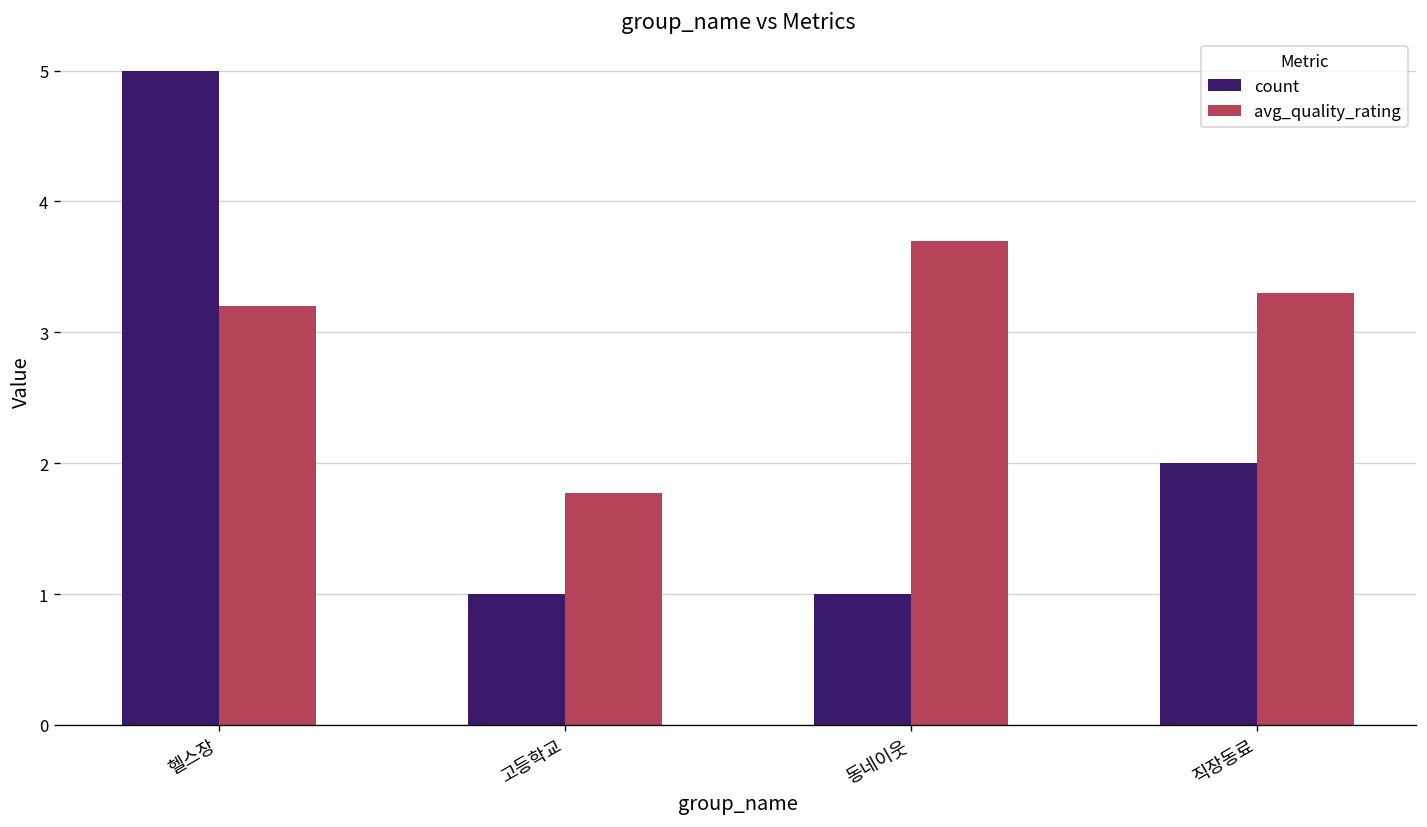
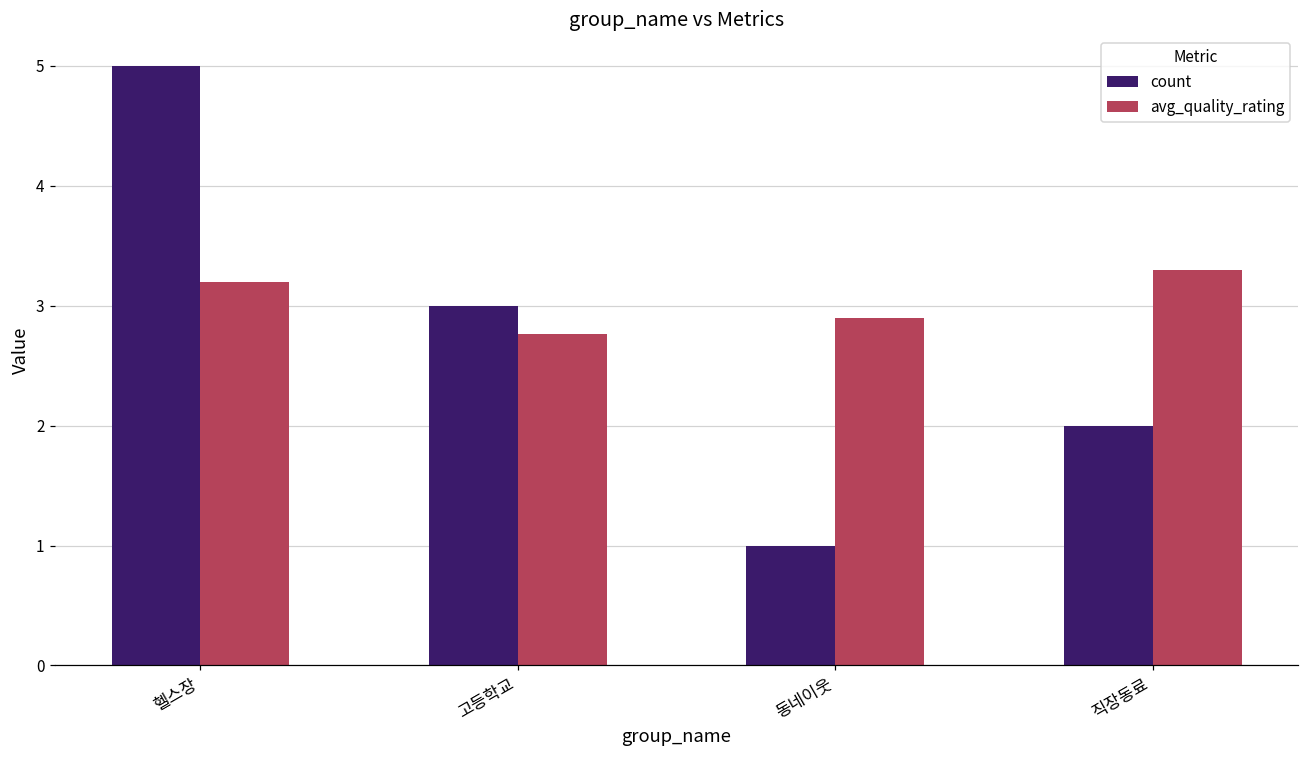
count, 고등학교: 1 -> 3
avg_quality_rating, 고등학교: 1.77 -> 2.76
avg_quality_rating, 동네이웃: 3.7 -> 2.9
